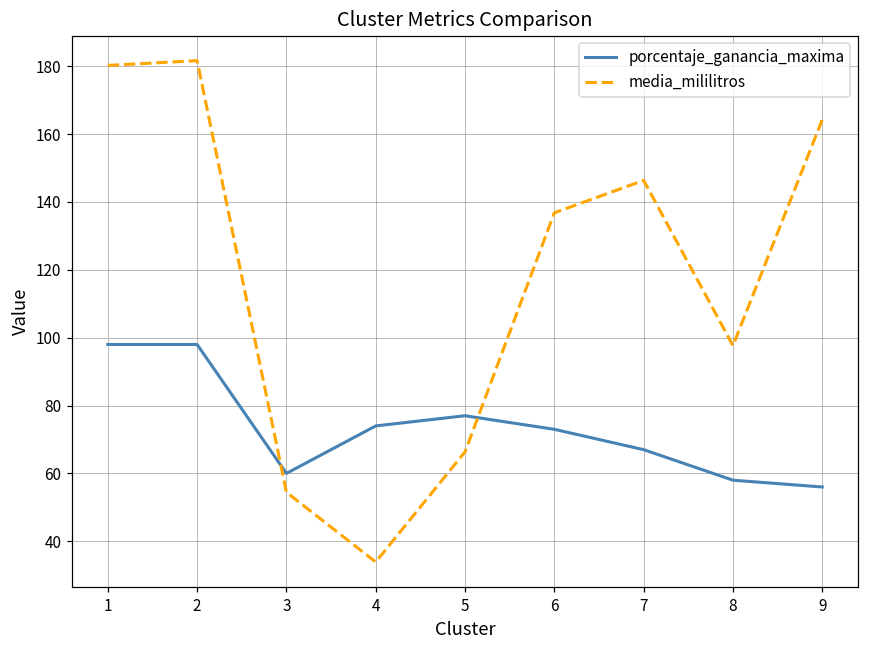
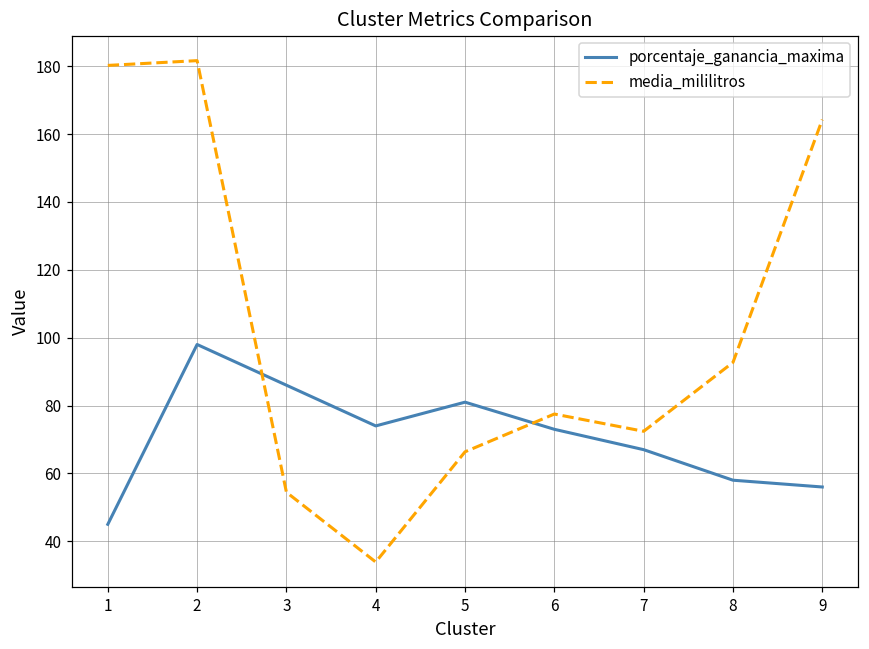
porcentaje_ganancia_maxima, 1: 98 -> 45
porcentaje_ganancia_maxima, 3: 60 -> 86
porcentaje_ganancia_maxima, 5: 77 -> 81
media_mililitros, 6: 137 -> 78
media_mililitros, 7: 146 -> 72
media_mililitros, 8: 98 -> 93
